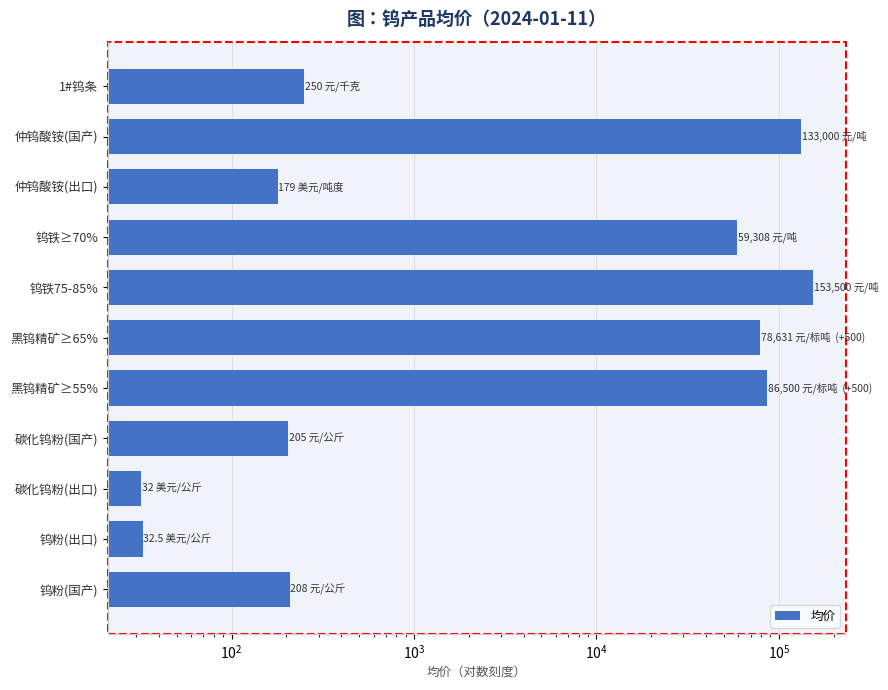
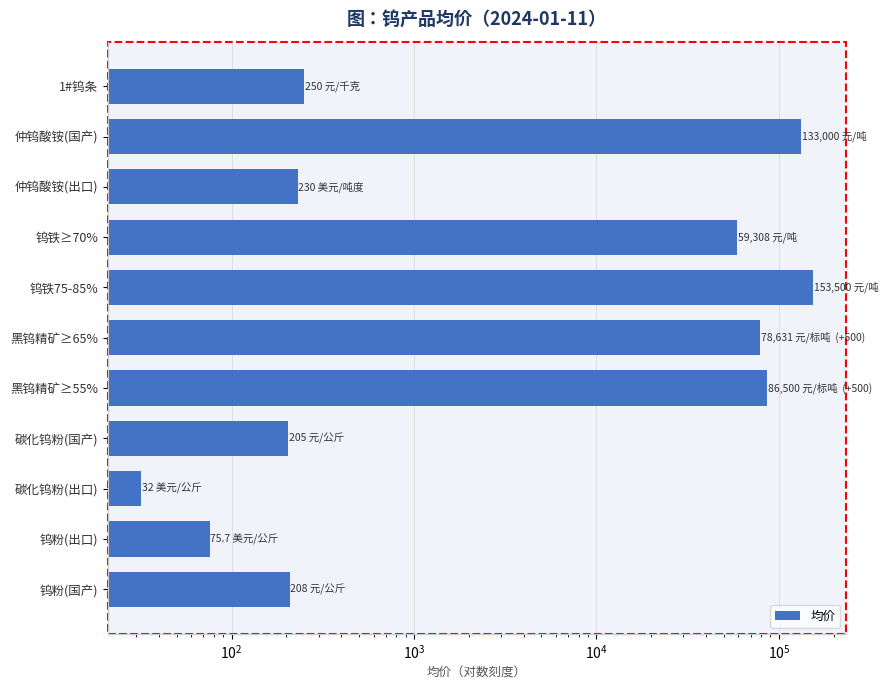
仲钨酸铵(出口): 179 -> 230
钨粉(出口): 32.5 -> 75.7
